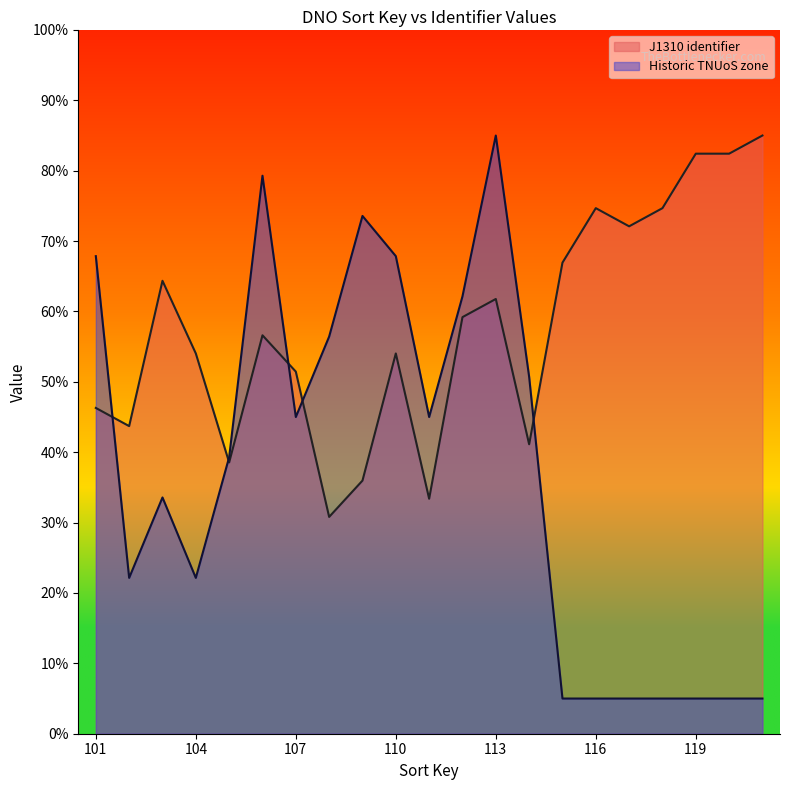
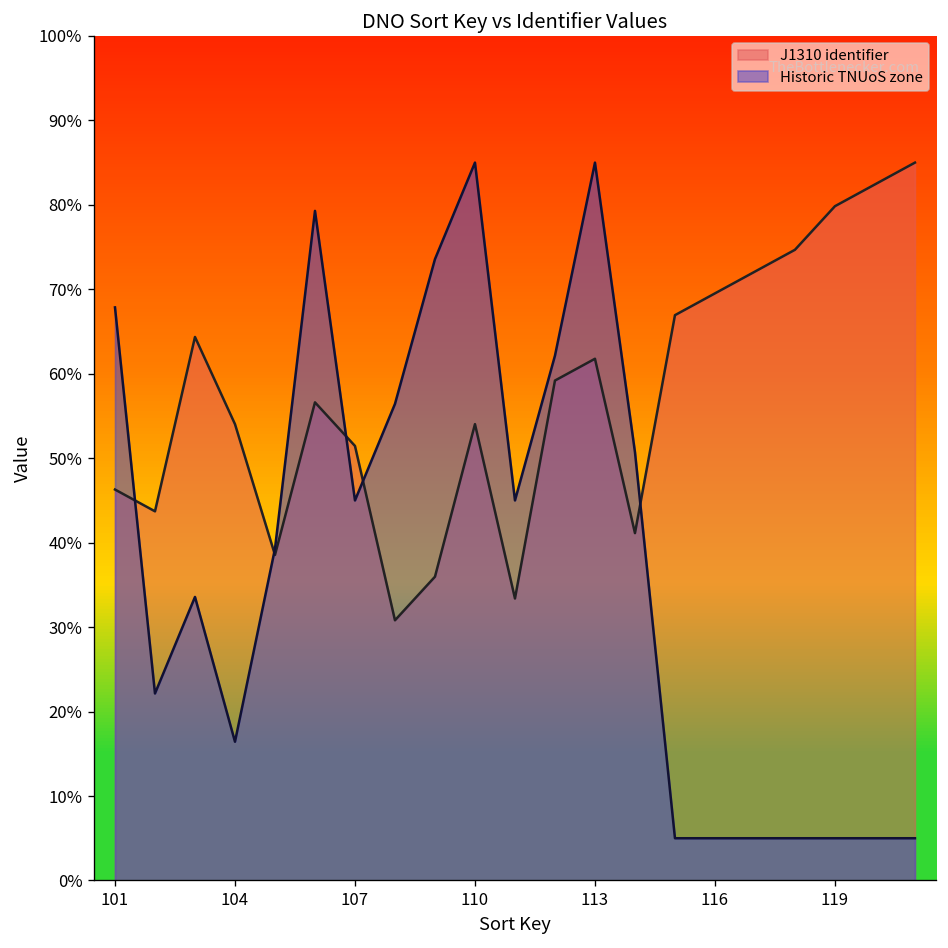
Historic TNUoS zone, 104: 22% -> 16%
Historic TNUoS zone, 110: 68% -> 85%
J1310 identifier, 116: 75% -> 70%
J1310 identifier, 119: 82% -> 80%
